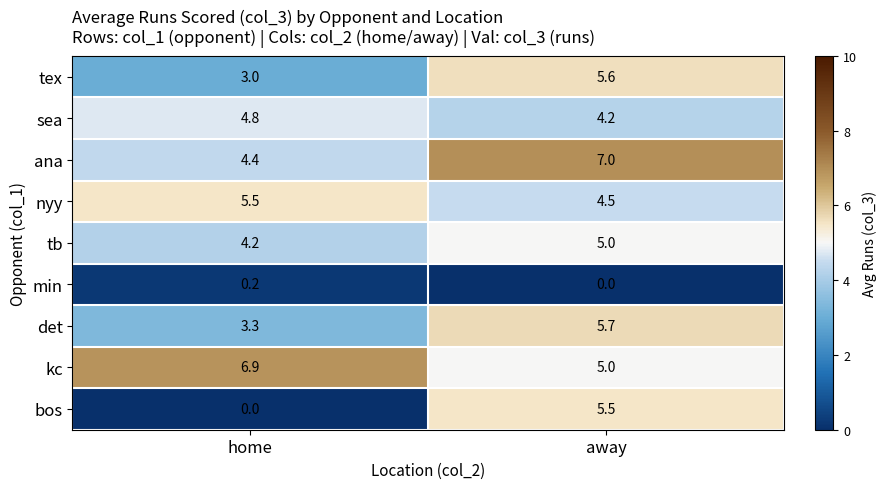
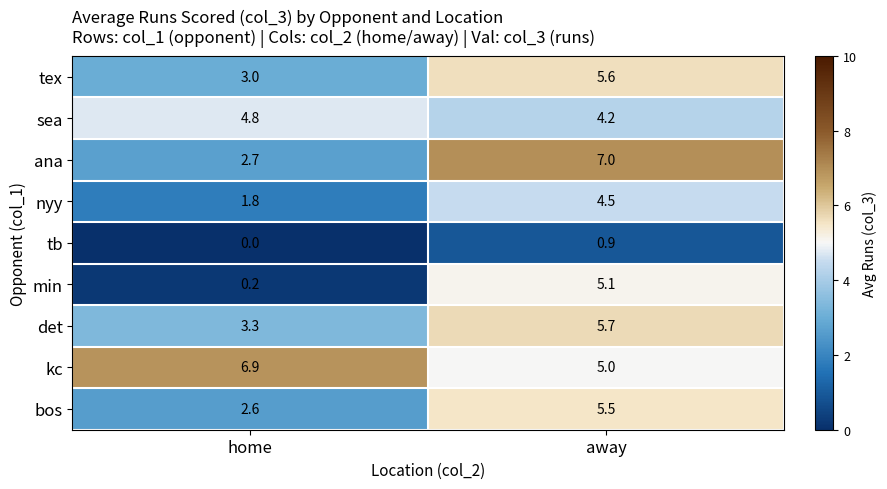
ana, home: 4.4 -> 2.7
nyy, home: 5.5 -> 1.8
tb, home: 4.2 -> 0.0
tb, away: 5.0 -> 0.9
min, away: 0.0 -> 5.1
bos, home: 0.0 -> 2.6
